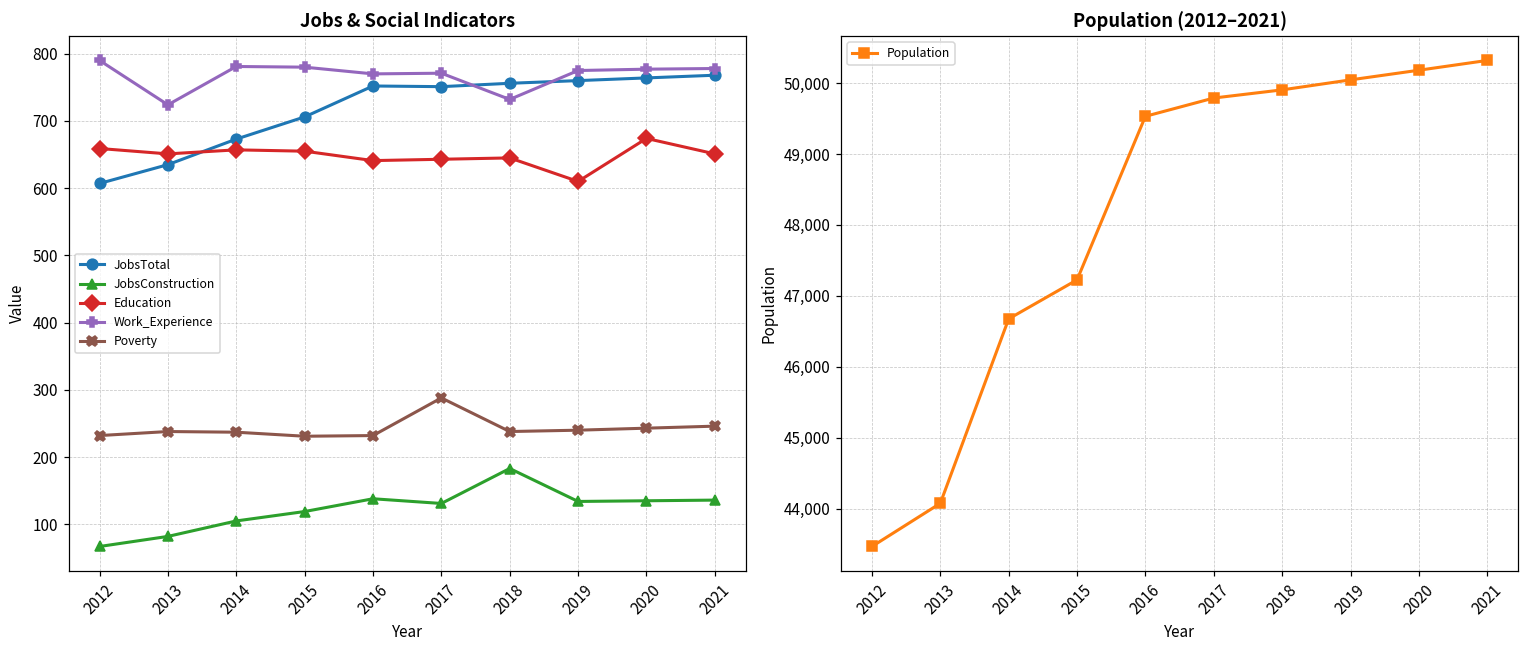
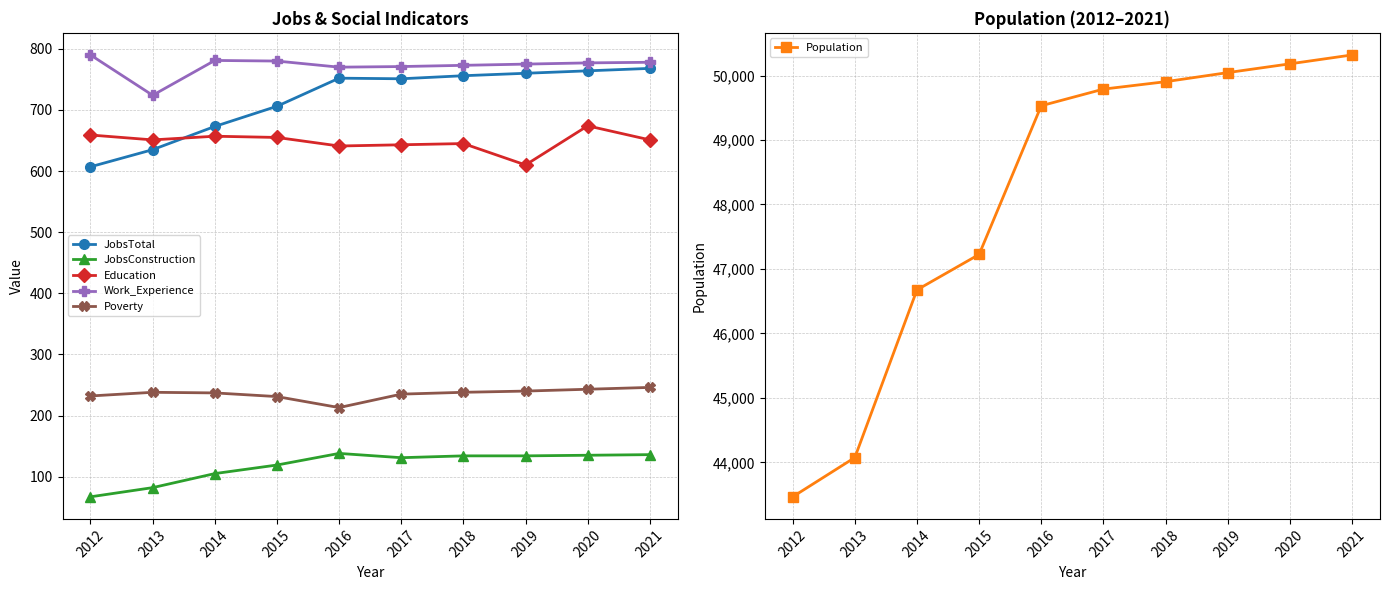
Jobs & Social Indicators, Poverty, 2016: 230 -> 210
Jobs & Social Indicators, Poverty, 2017: 290 -> 240
Jobs & Social Indicators, JobsConstruction, 2018: 180 -> 130
Jobs & Social Indicators, Work_Experience, 2018: 730 -> 770
